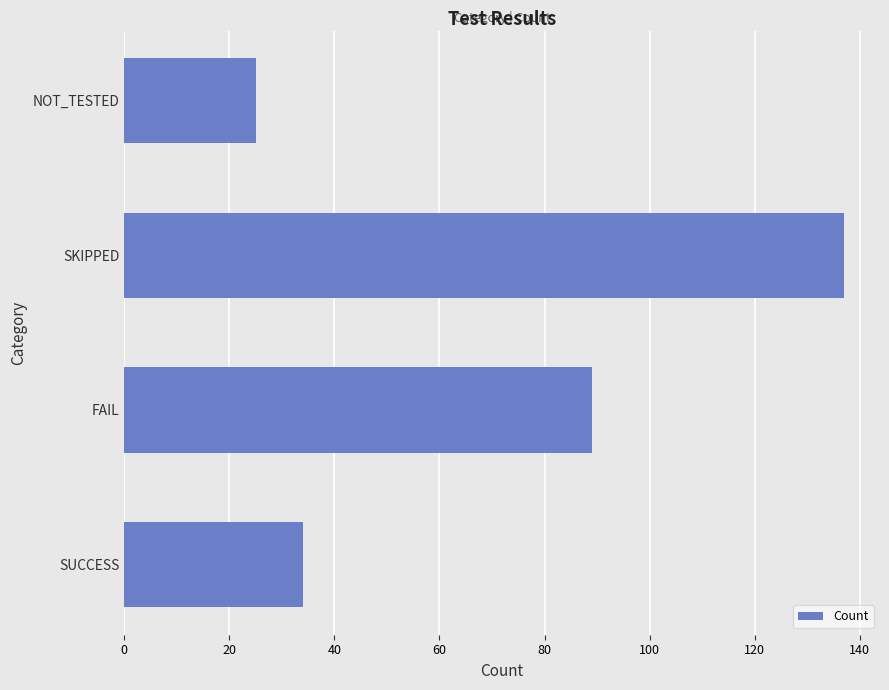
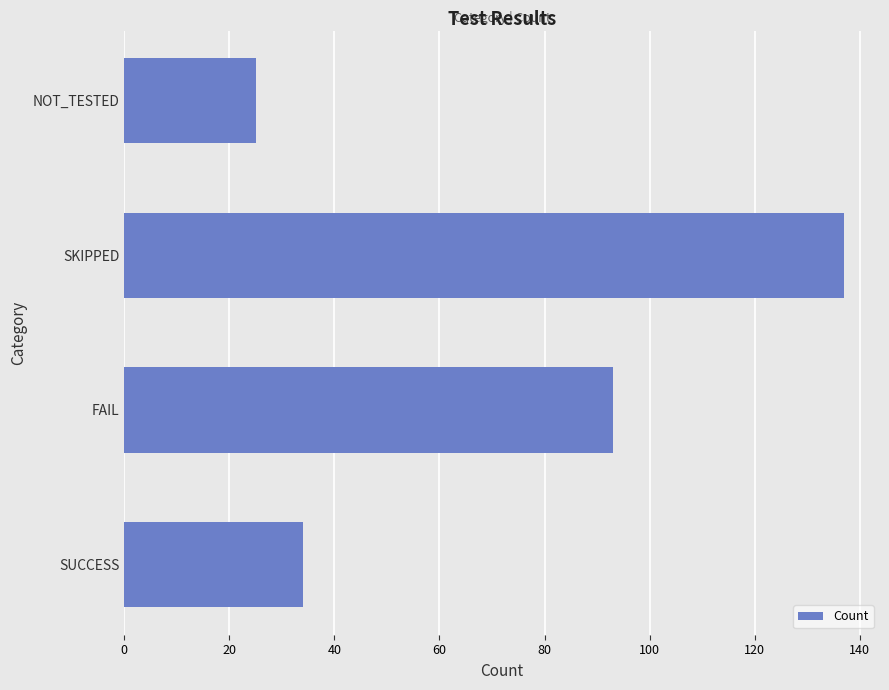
FAIL: 89 -> 93
